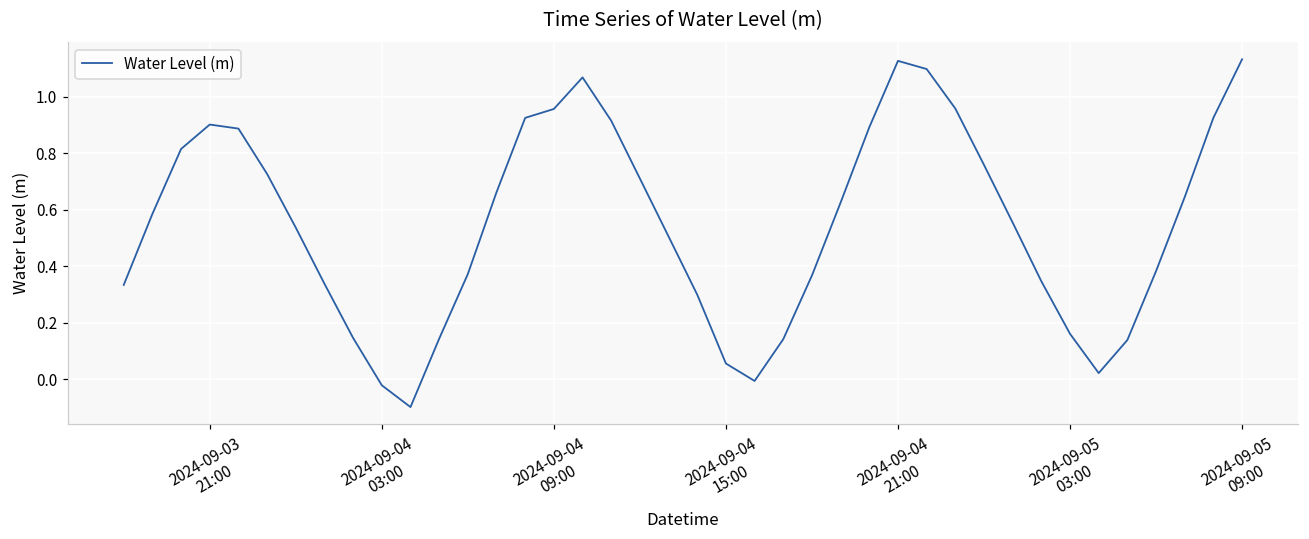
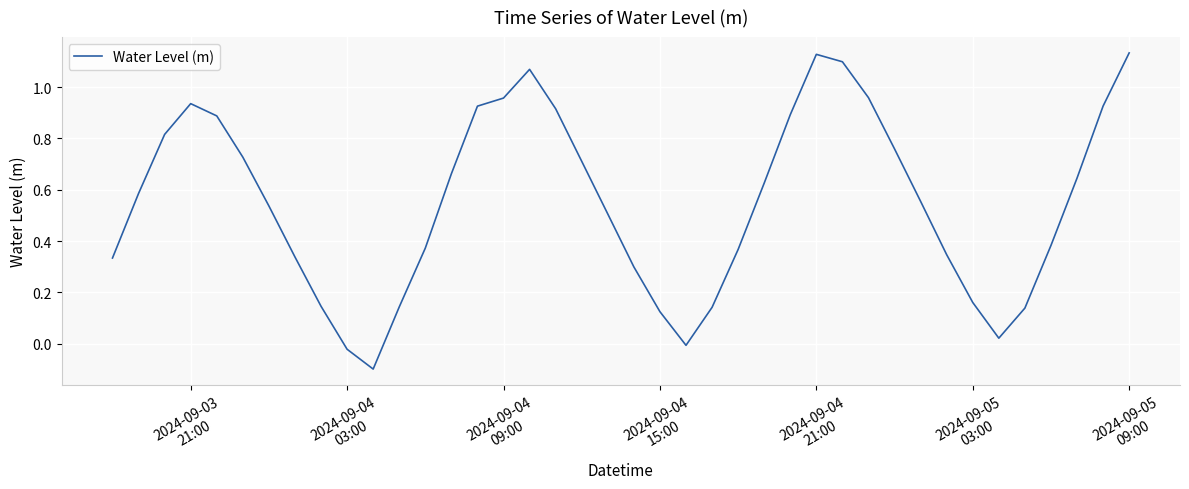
2024-09-03 21:00: 0.90 -> 0.94
2024-09-04 15:00: 0.06 -> 0.12
